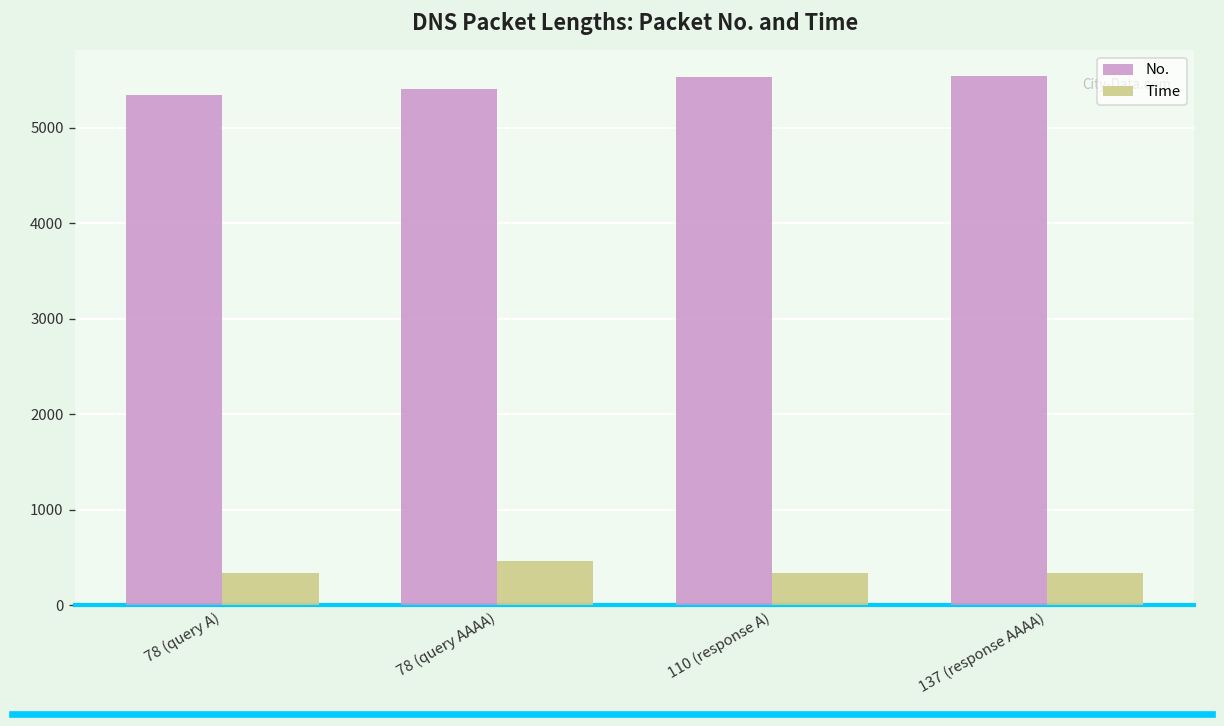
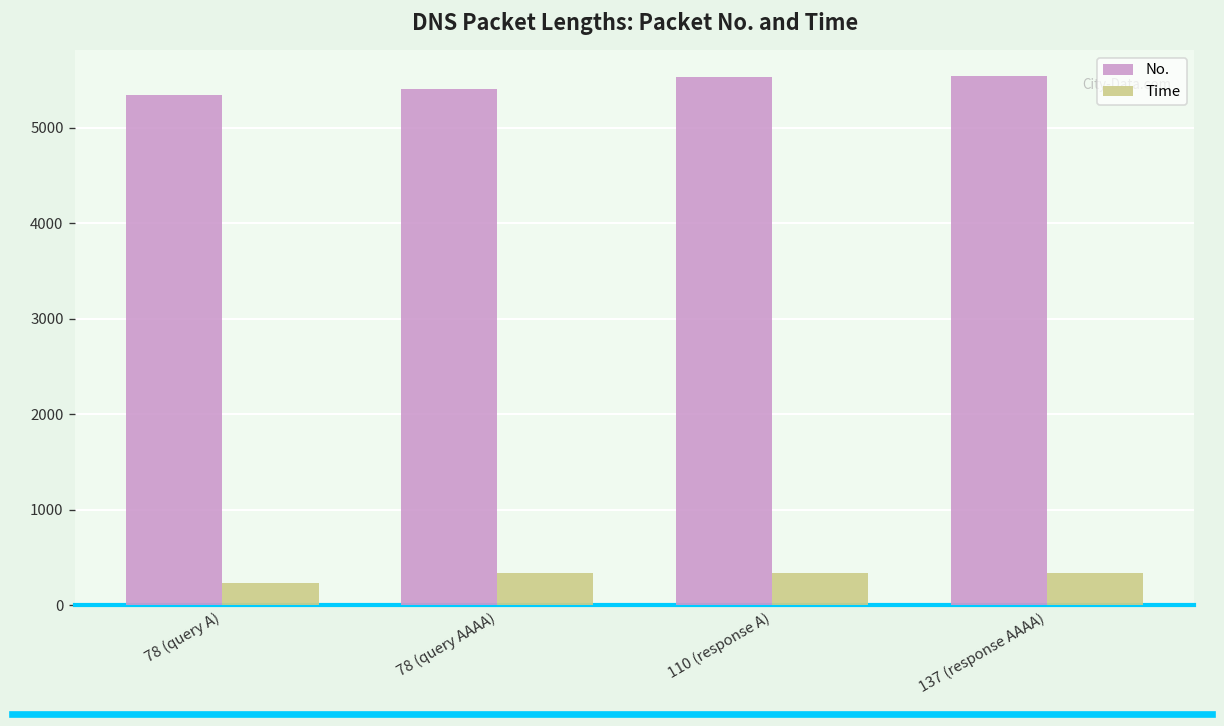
Time, 78 (query A): 300 -> 200
Time, 78 (query AAAA): 500 -> 300
